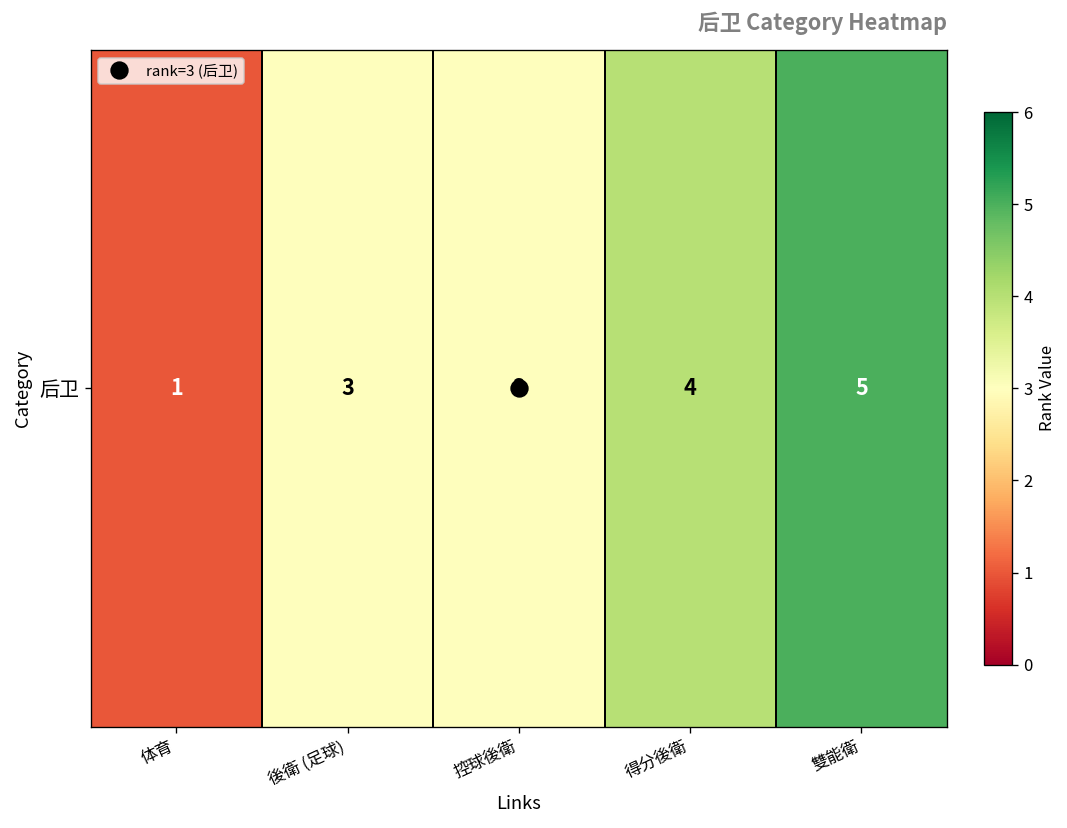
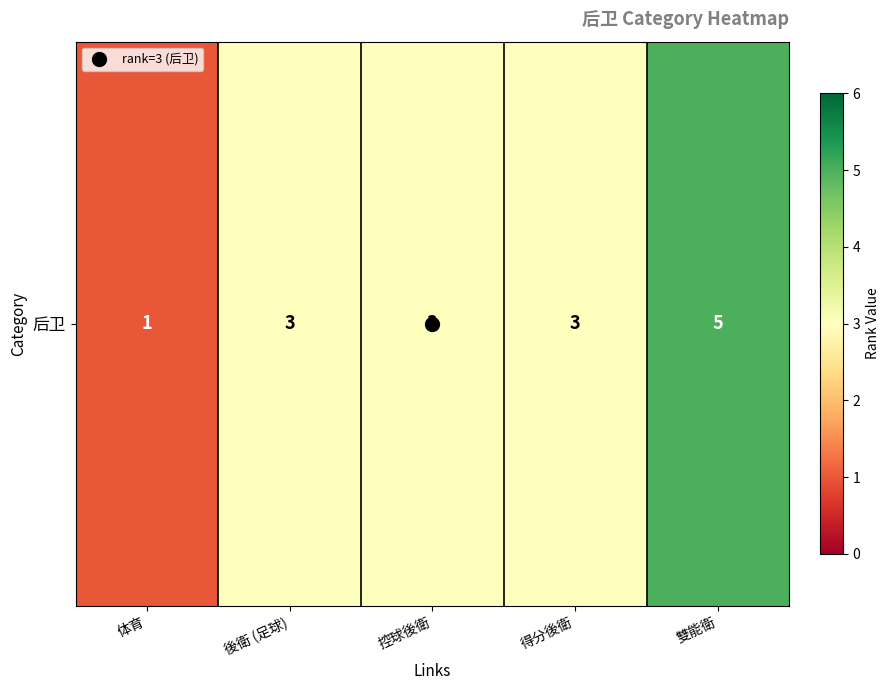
后卫, 得分後衛: 4 -> 3
